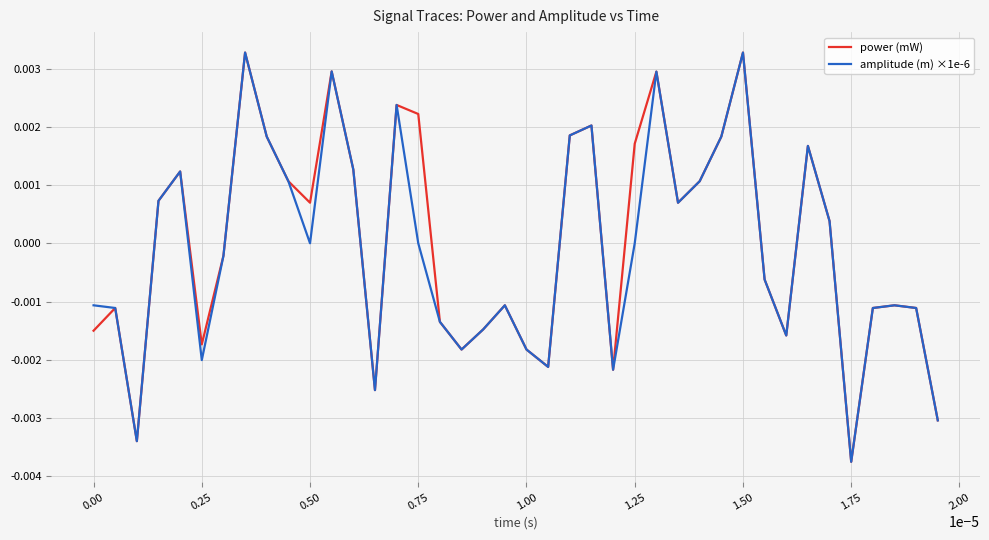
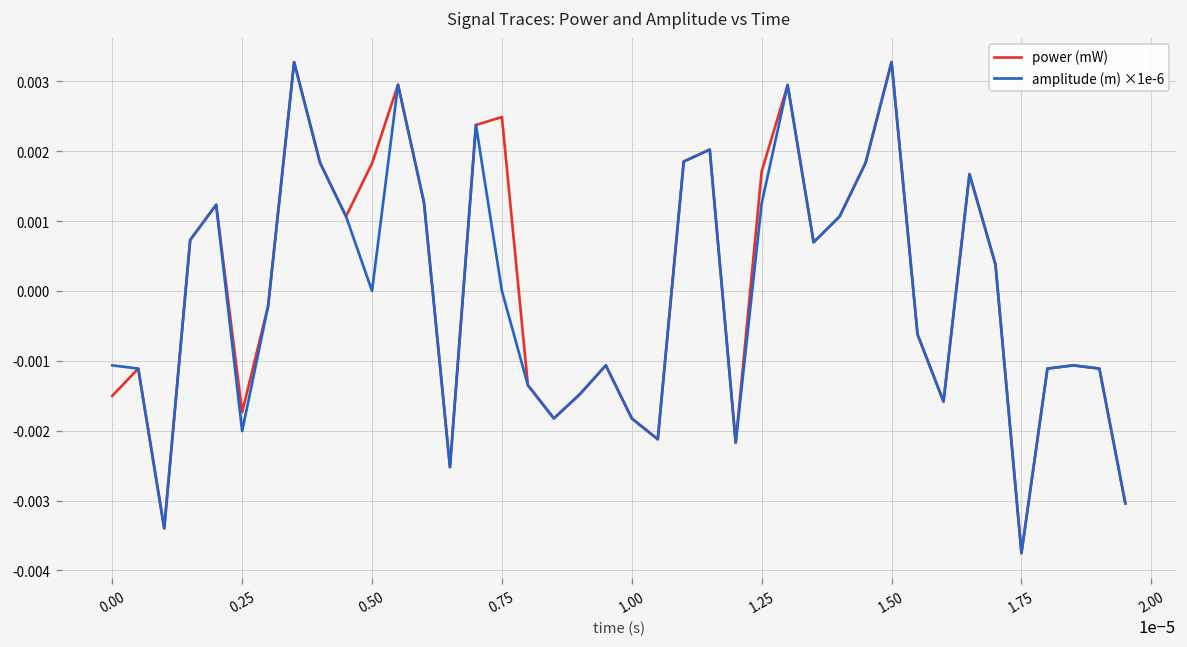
power (mW), 0.50: 0.0007 -> 0.0018
power (mW), 0.75: 0.0022 -> 0.0025
amplitude (m) ×1e-6, 1.25: 0.0000 -> 0.0013
